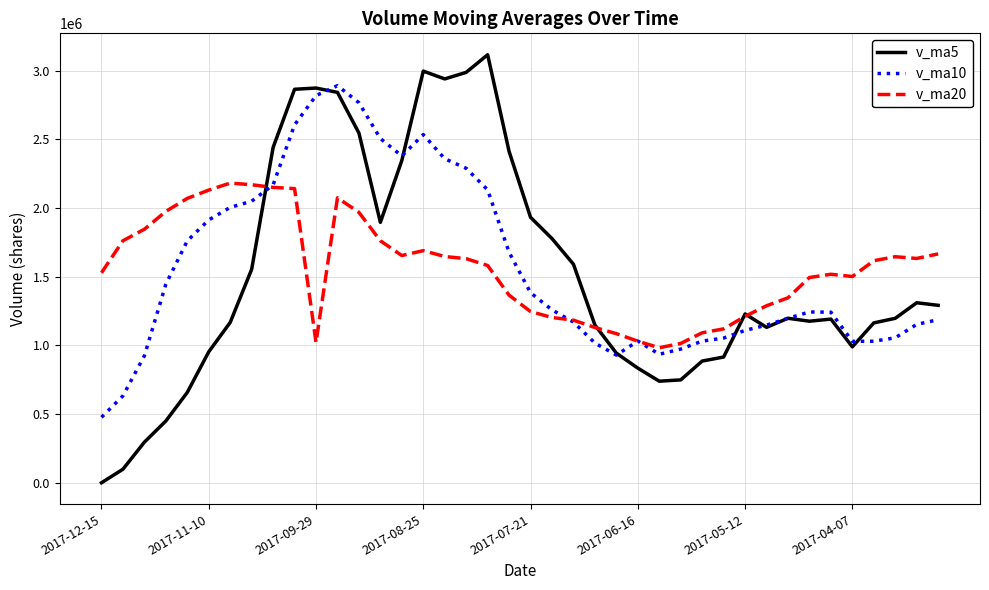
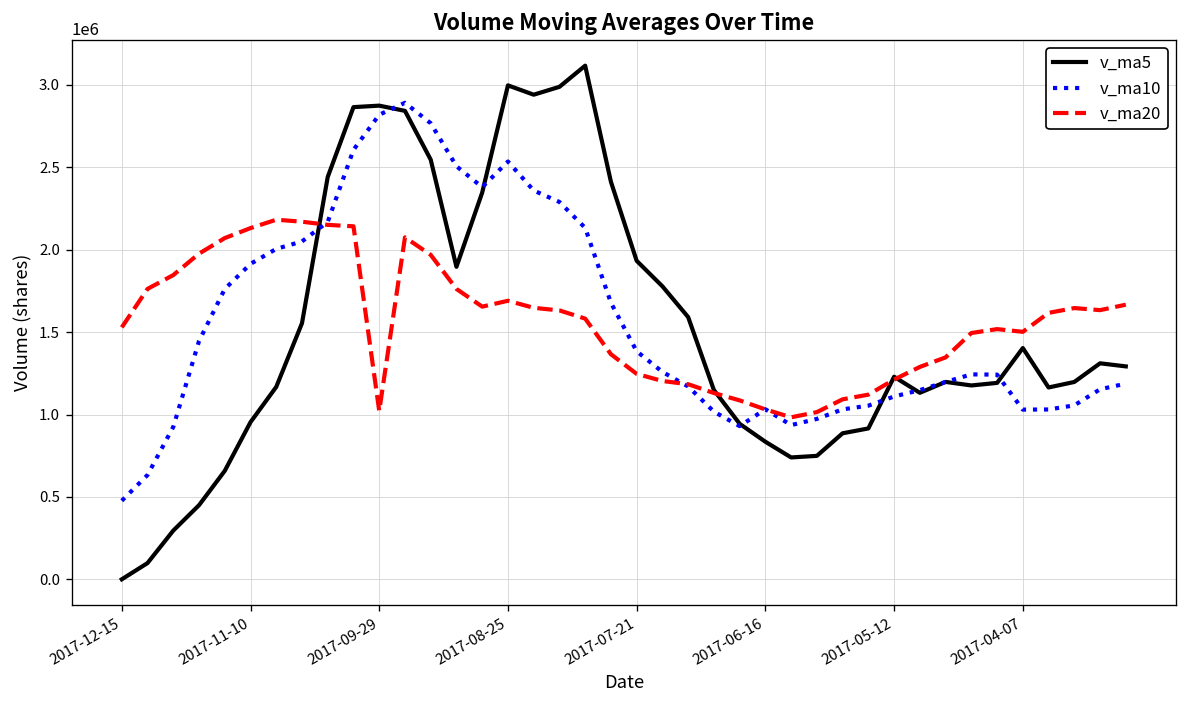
v_ma5, 2017-04-07: 990000 -> 1400000
